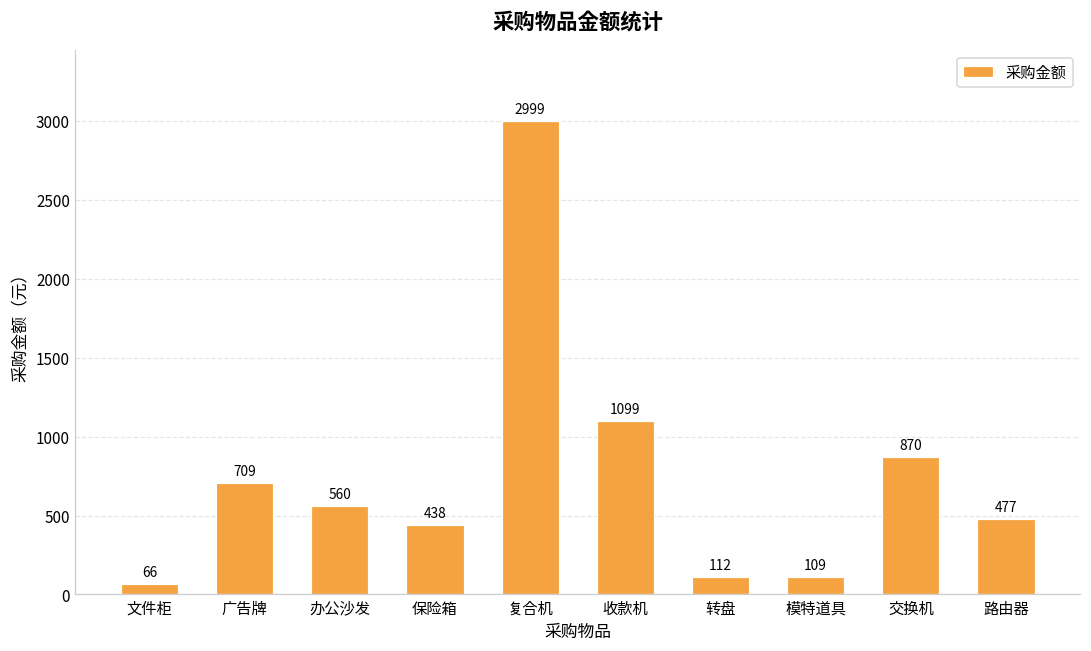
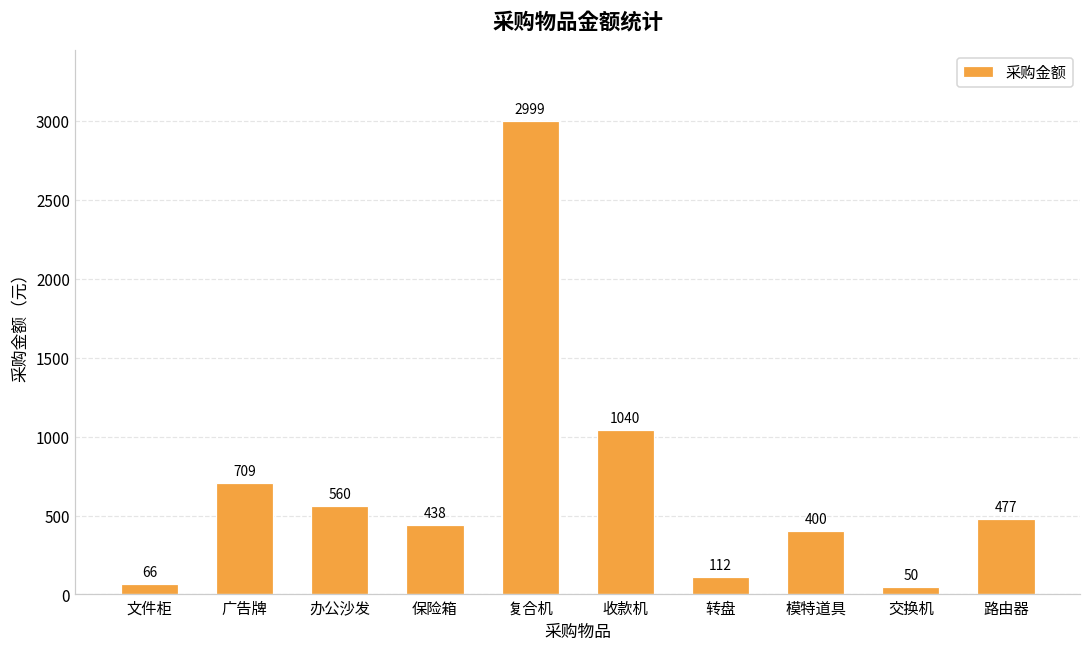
收款机: 1099 -> 1040
模特道具: 109 -> 400
交换机: 870 -> 50
